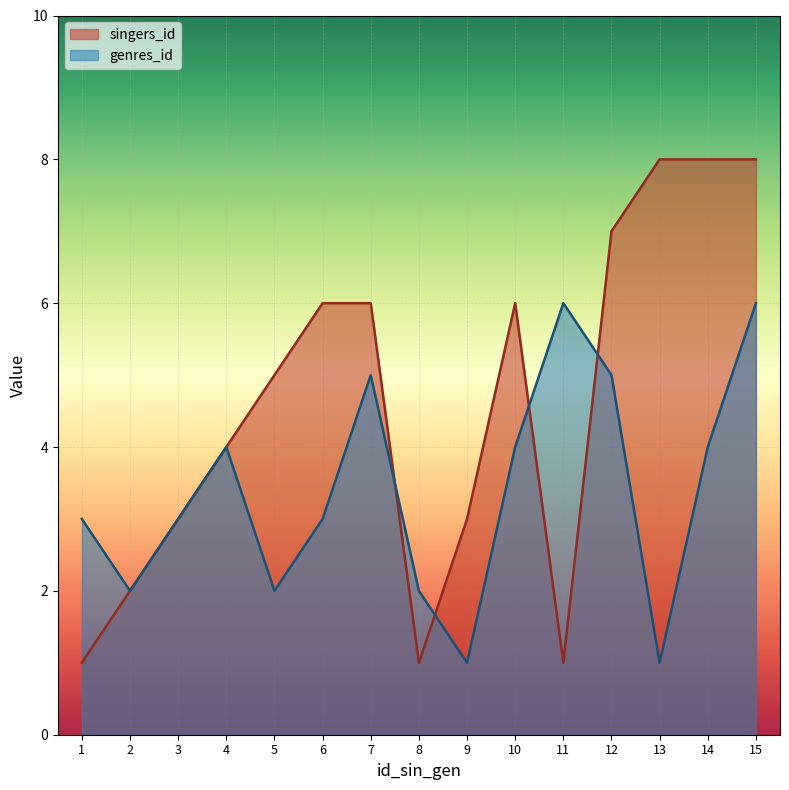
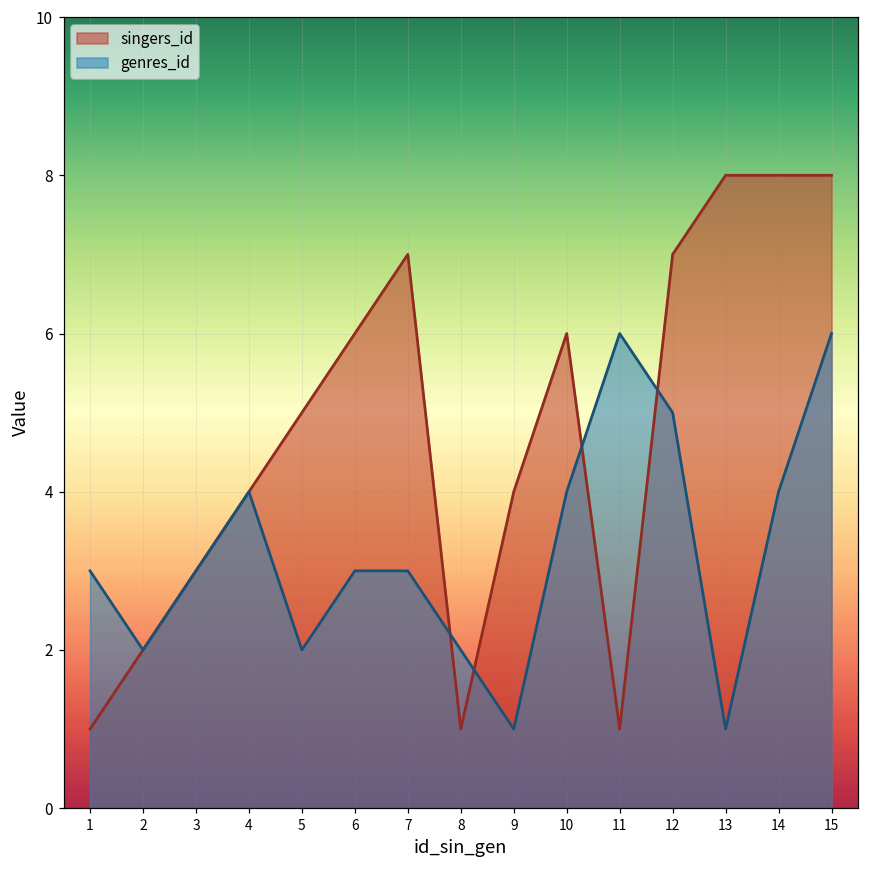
singers_id, 7: 6 -> 7
genres_id, 7: 5 -> 3
singers_id, 9: 3 -> 4
